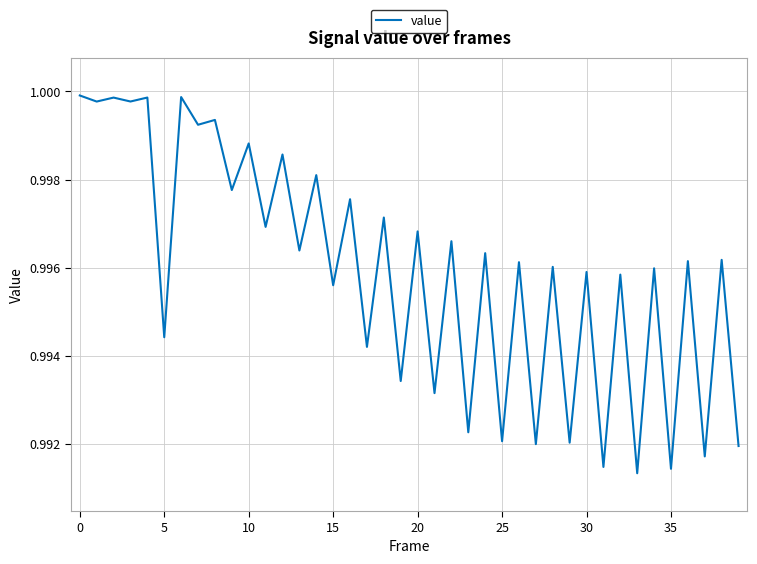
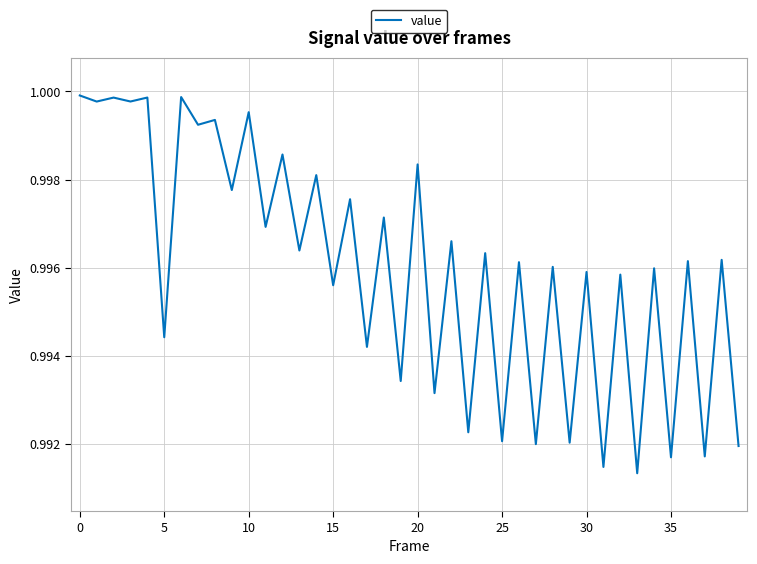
10: 0.9988 -> 0.9995
20: 0.9968 -> 0.9983
35: 0.9914 -> 0.9917
